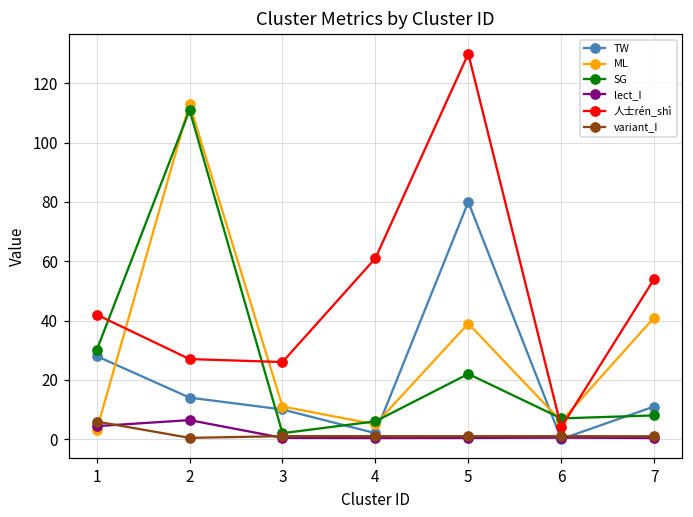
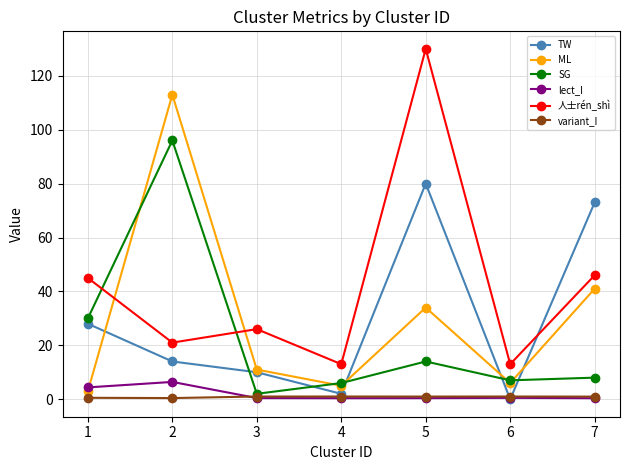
人士rén_shì, 1: 42 -> 45
variant_I, 1: 6 -> 1
SG, 2: 111 -> 96
人士rén_shì, 2: 27 -> 21
人士rén_shì, 4: 61 -> 13
ML, 5: 39 -> 34
SG, 5: 22 -> 14
人士rén_shì, 6: 4 -> 13
TW, 7: 11 -> 73
人士rén_shì, 7: 54 -> 46
